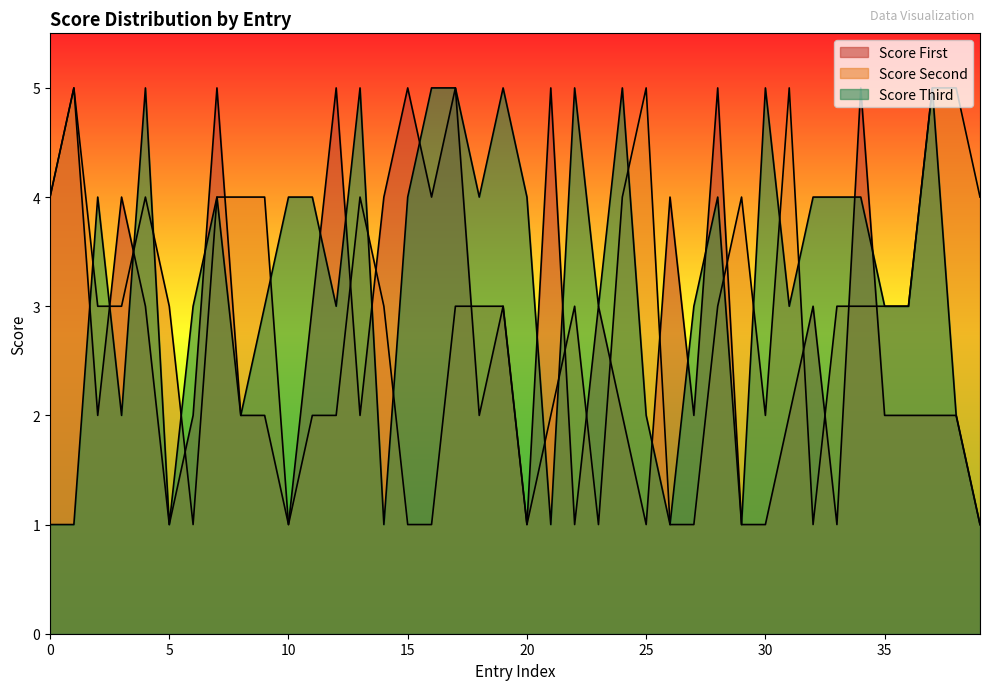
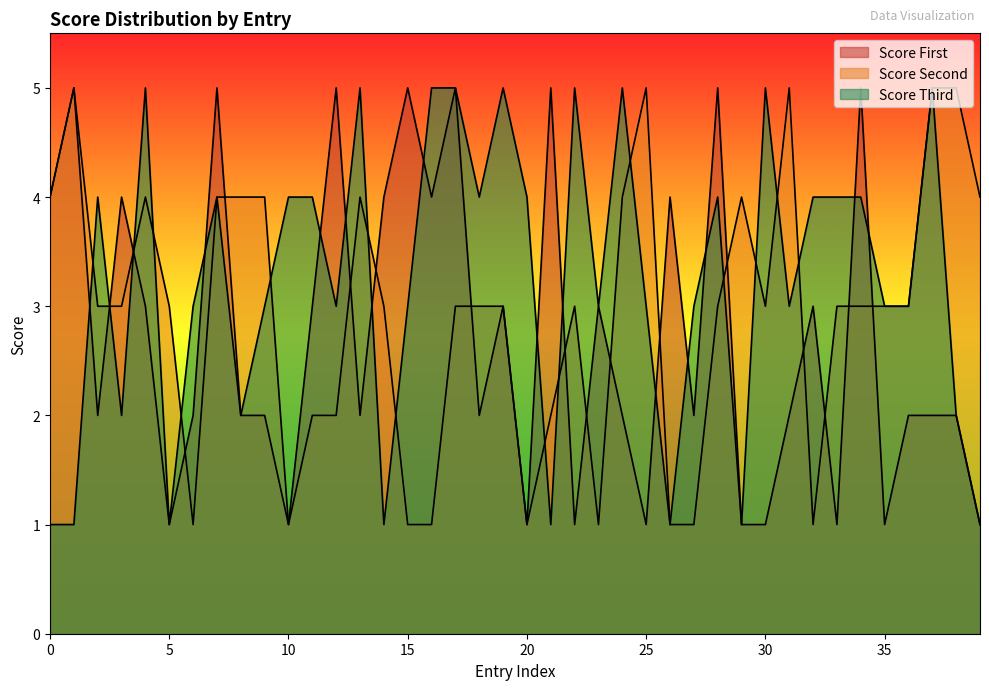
Score Third, 15: 4 -> 3
Score Third, 25: 2 -> 3
Score Second, 30: 2 -> 3
Score First, 35: 2 -> 1
